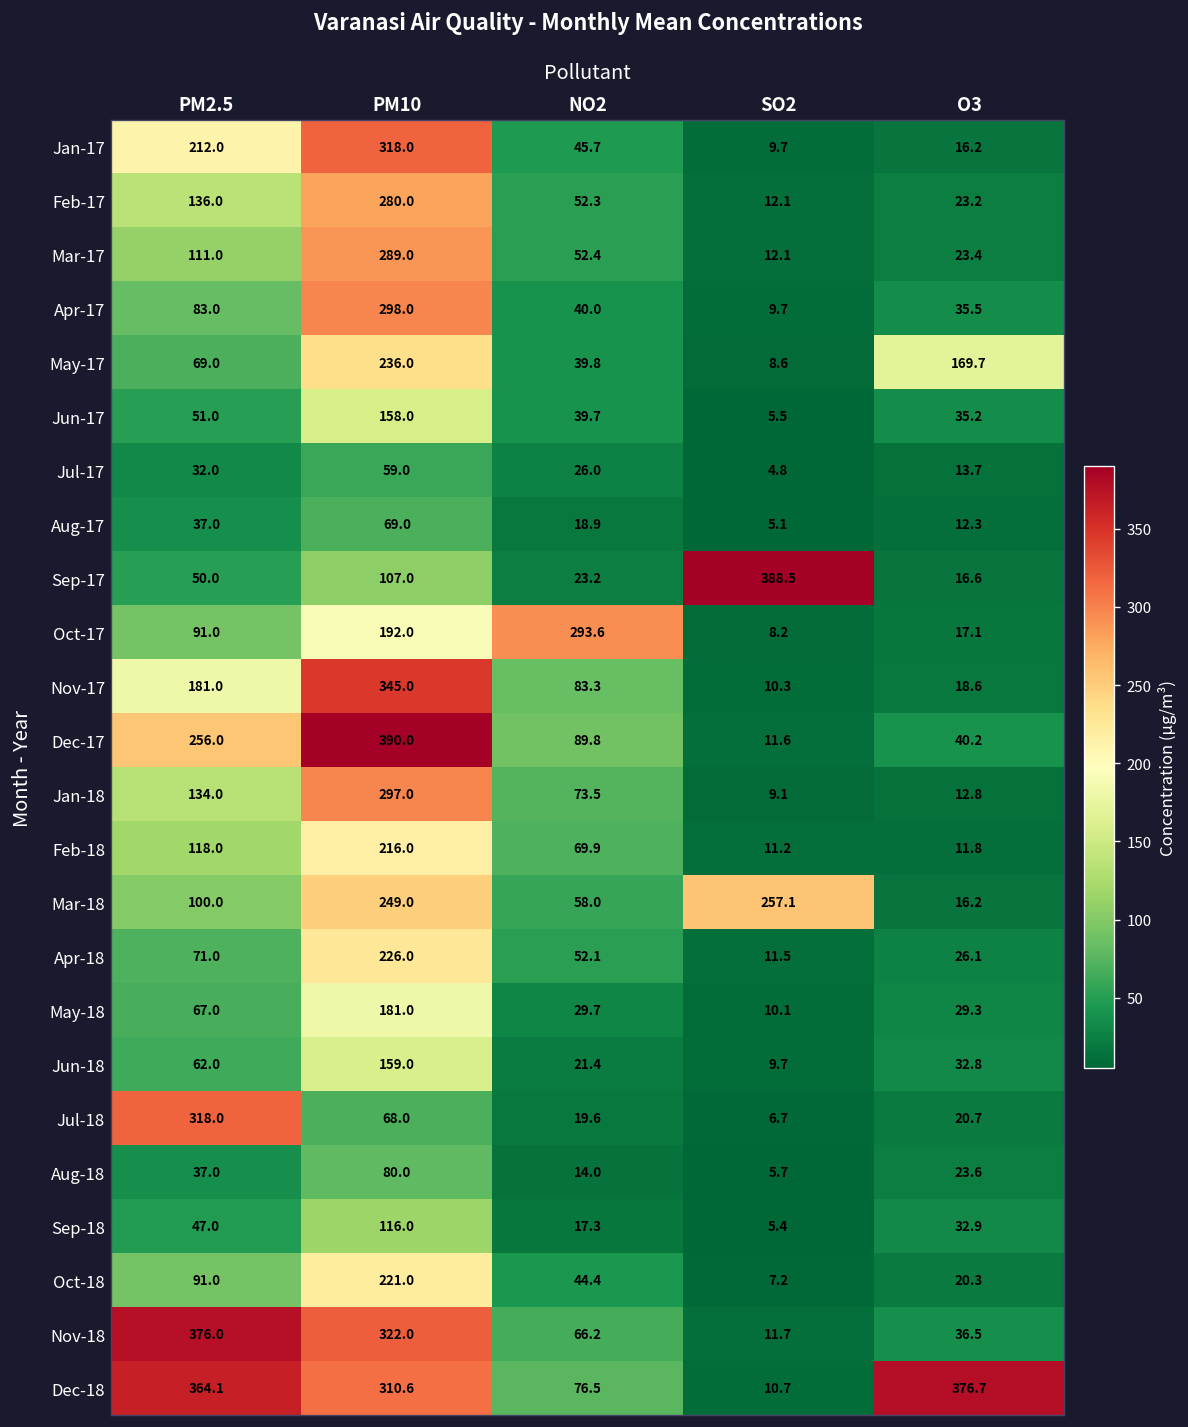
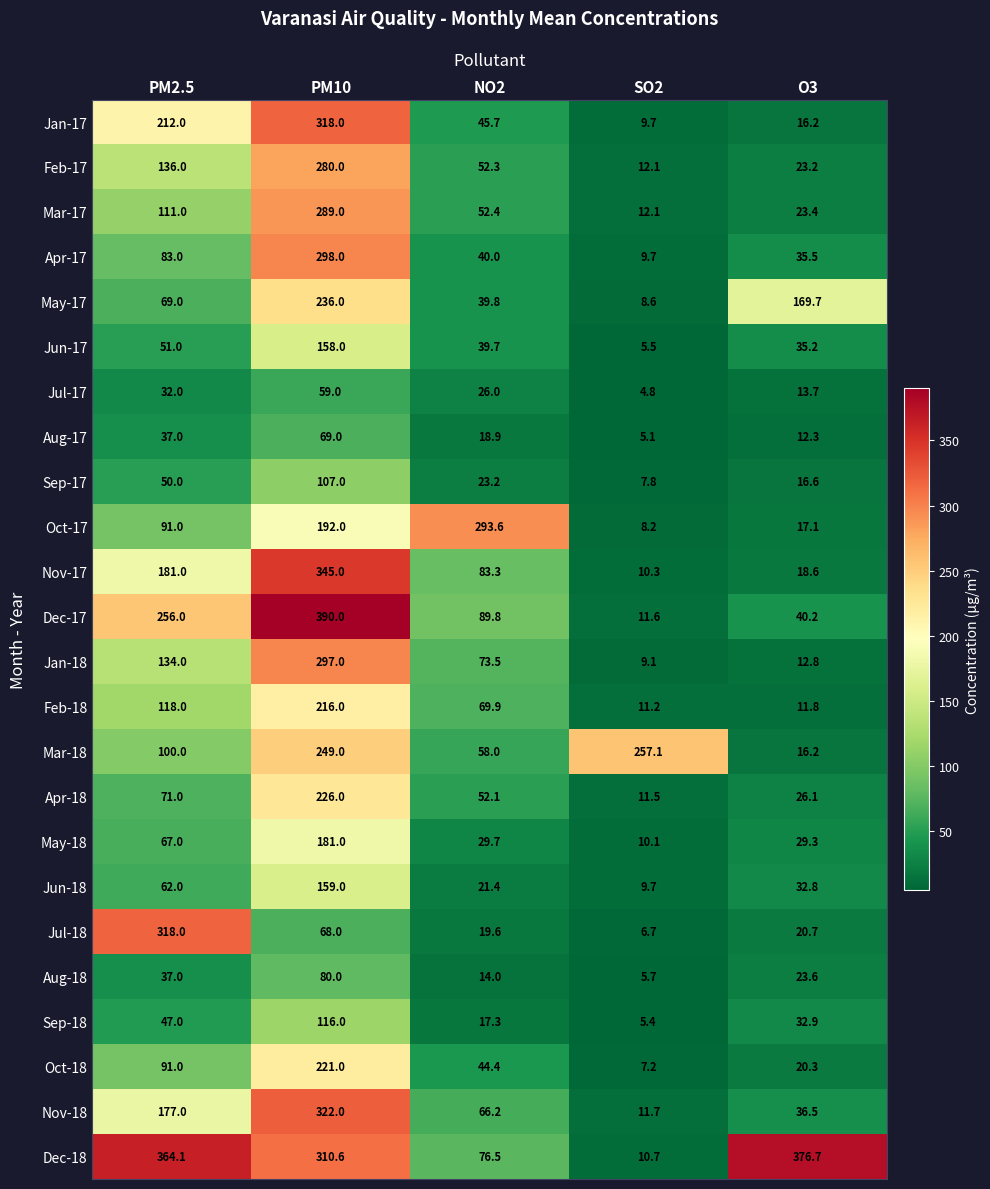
Sep-17, SO2: 388.5 -> 7.8
Nov-18, PM2.5: 376.0 -> 177.0
